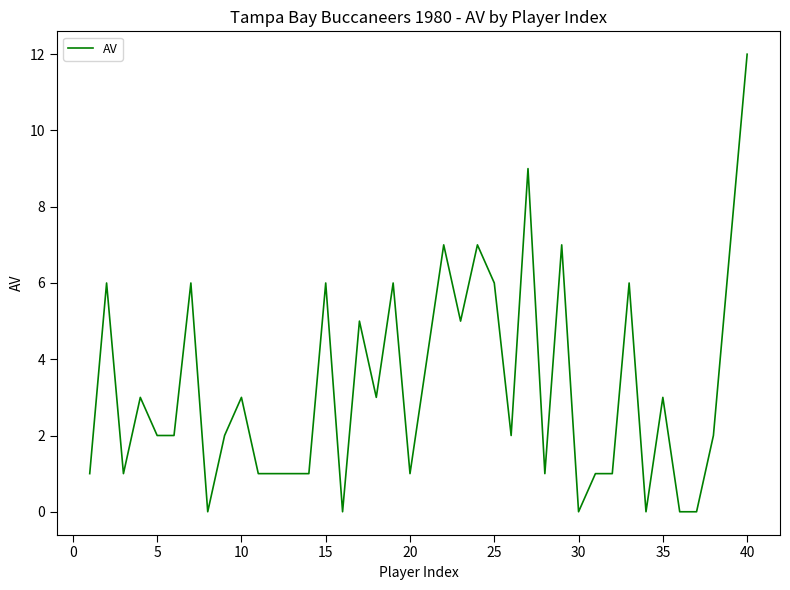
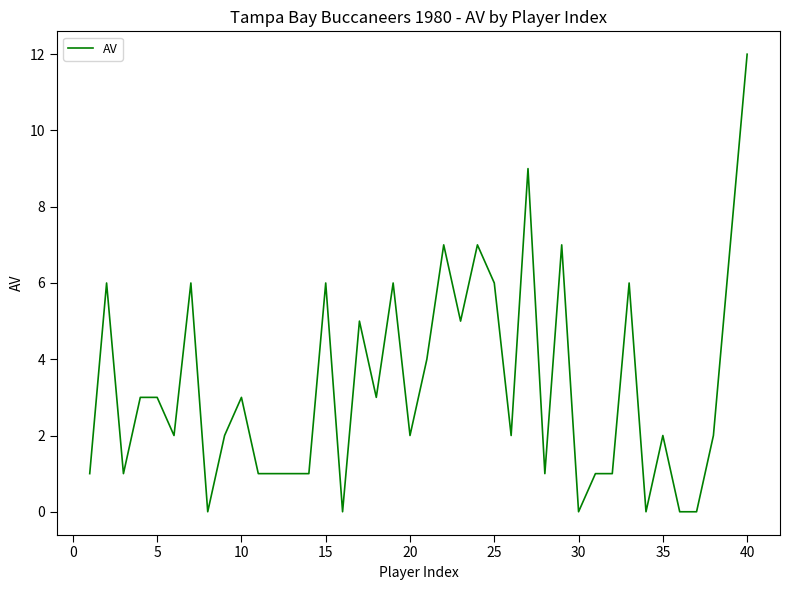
5: 2 -> 3
20: 1 -> 2
35: 3 -> 2
